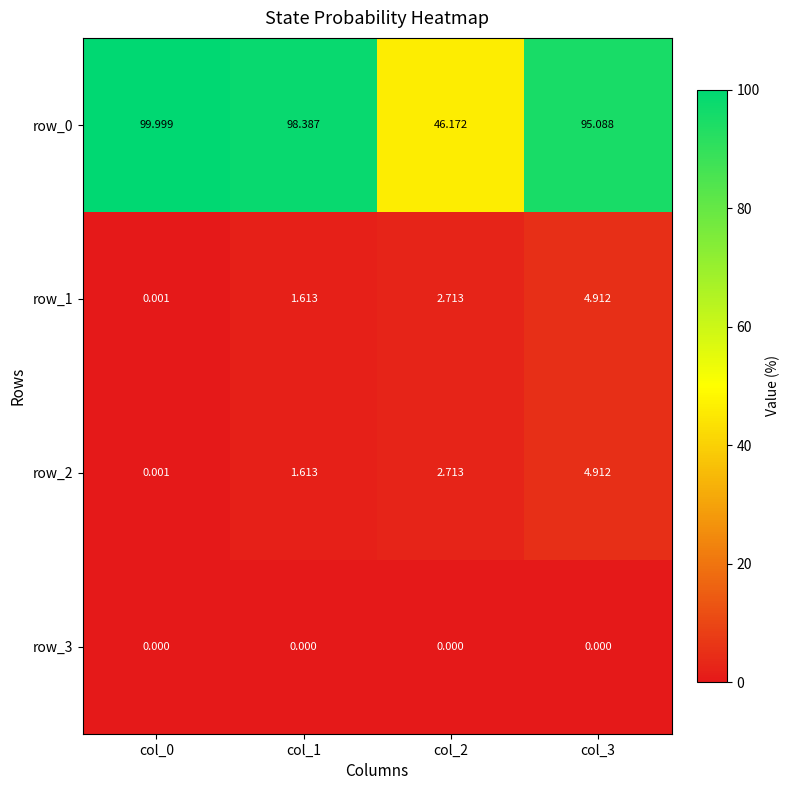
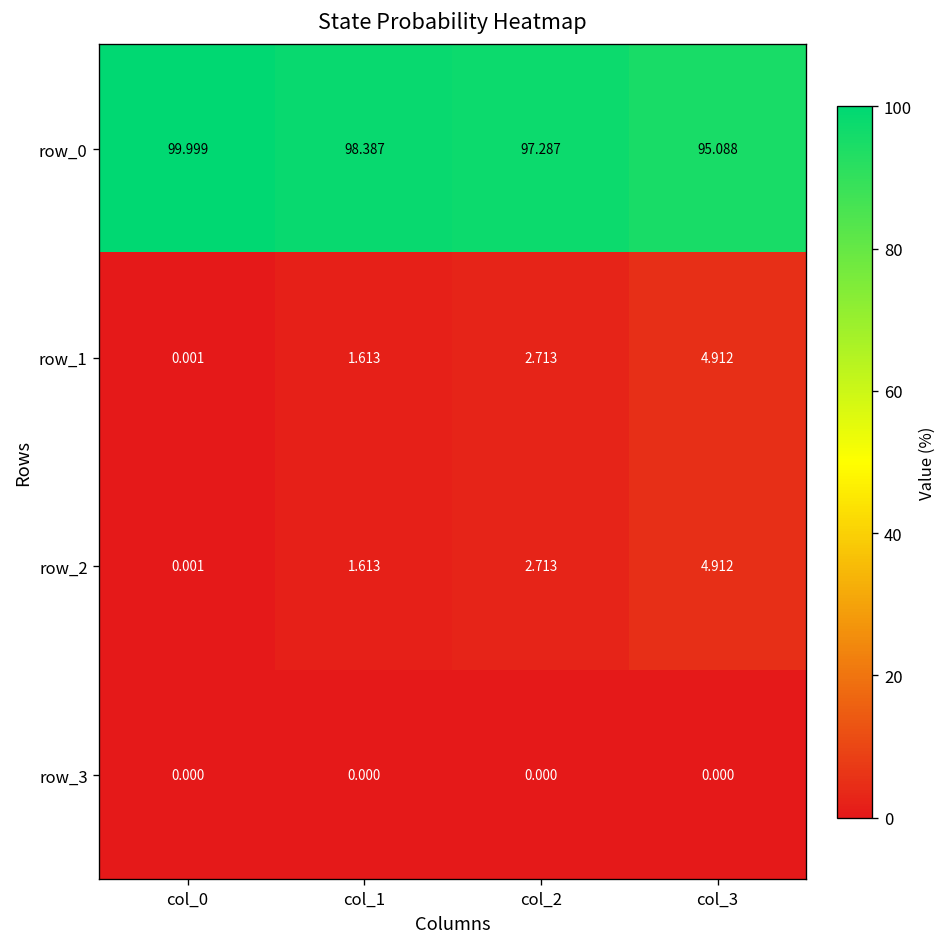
row_0, col_2: 46.172 -> 97.287
